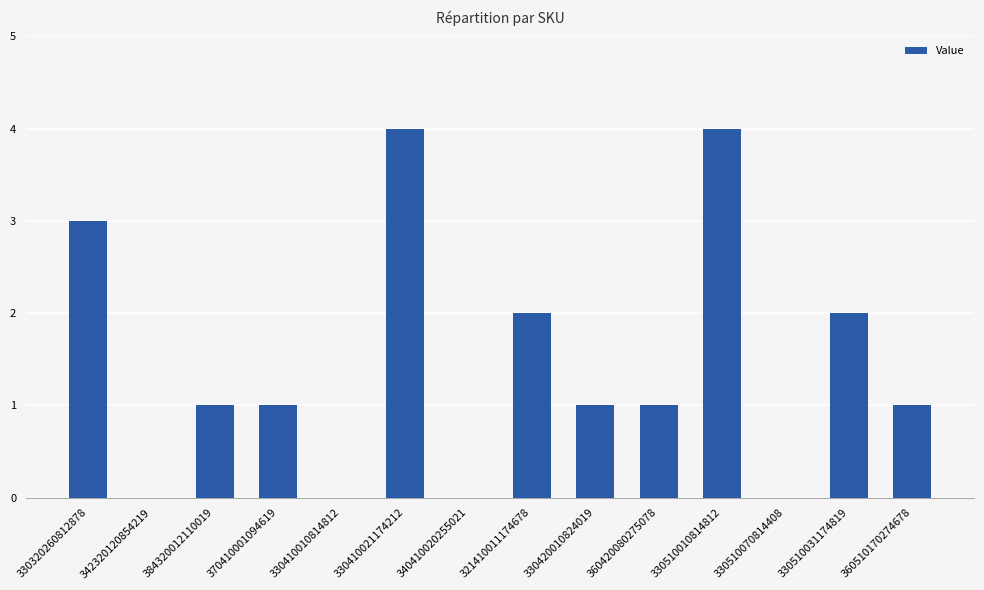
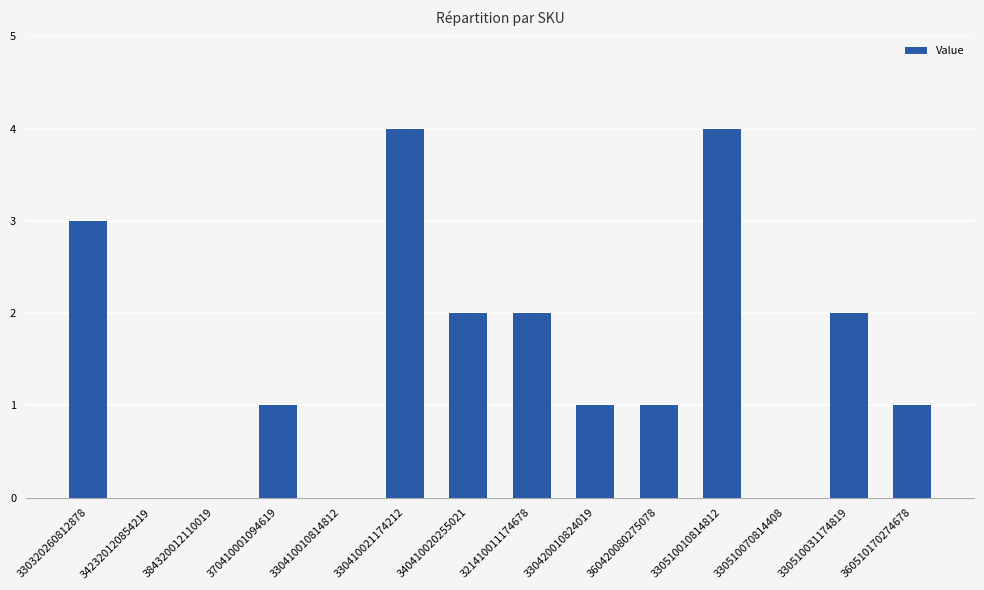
384320012110019: 1 -> 0
340410020255021: 0 -> 2
